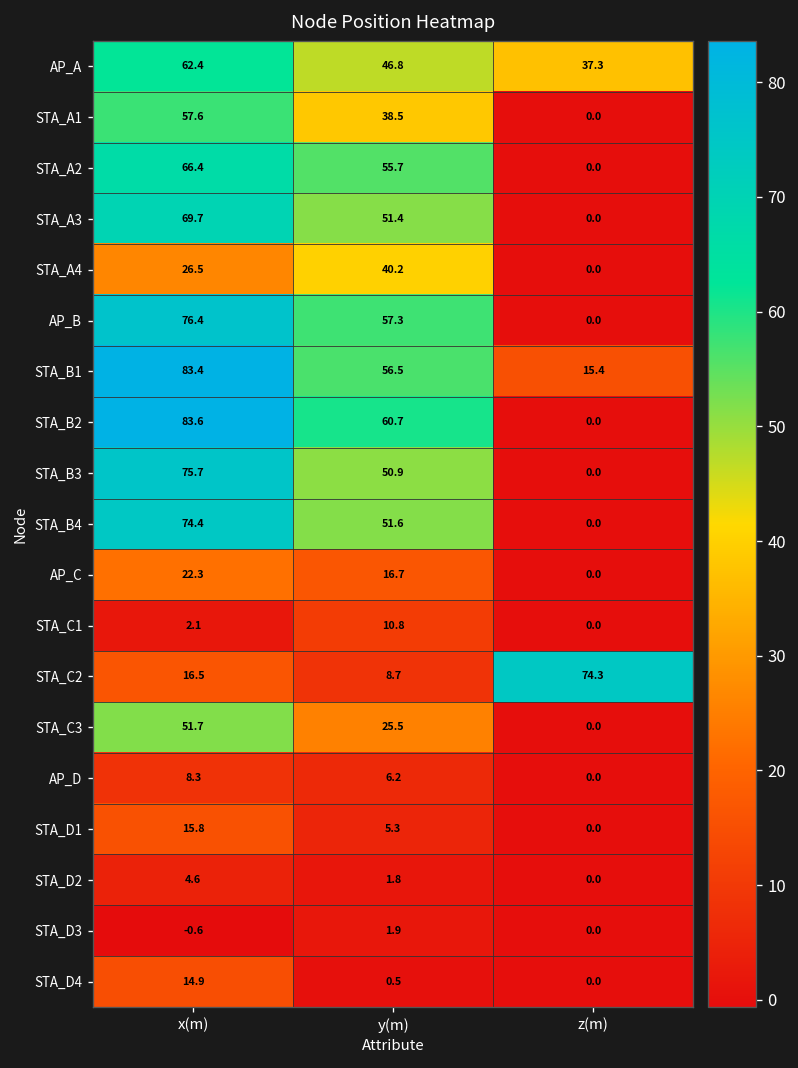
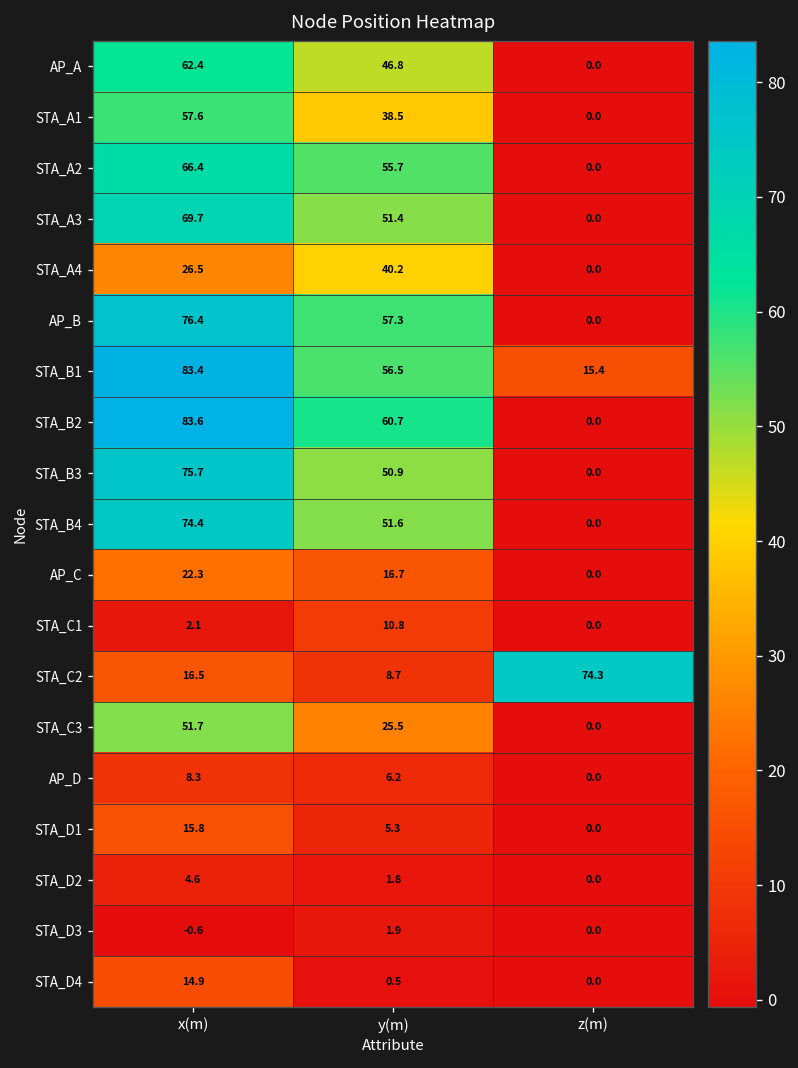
AP_A, z(m): 37.3 -> 0.0
